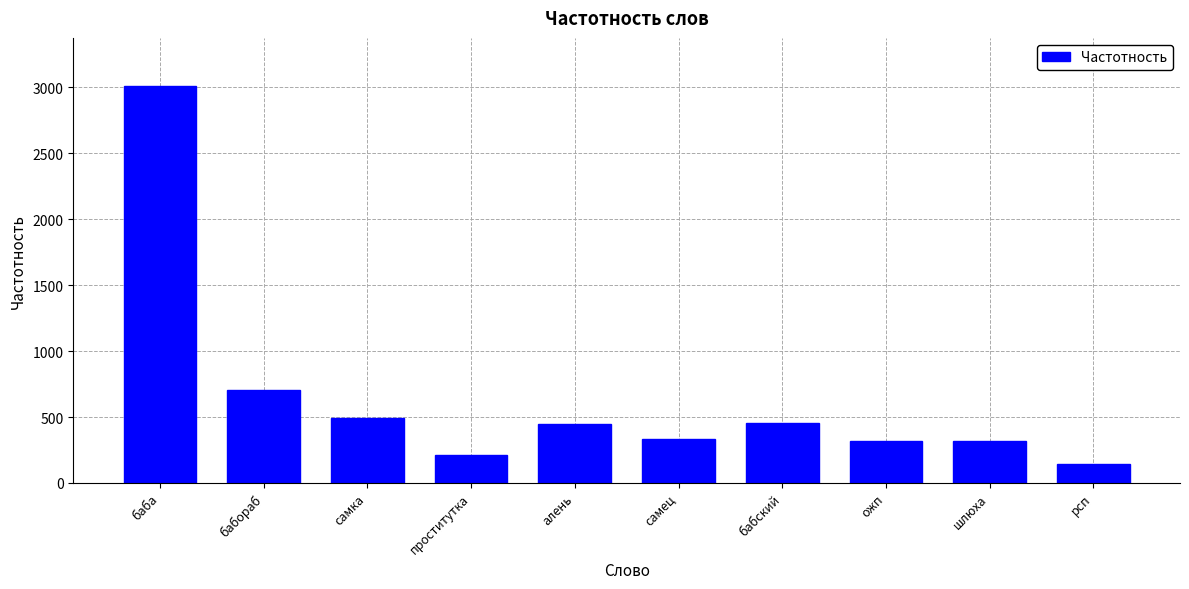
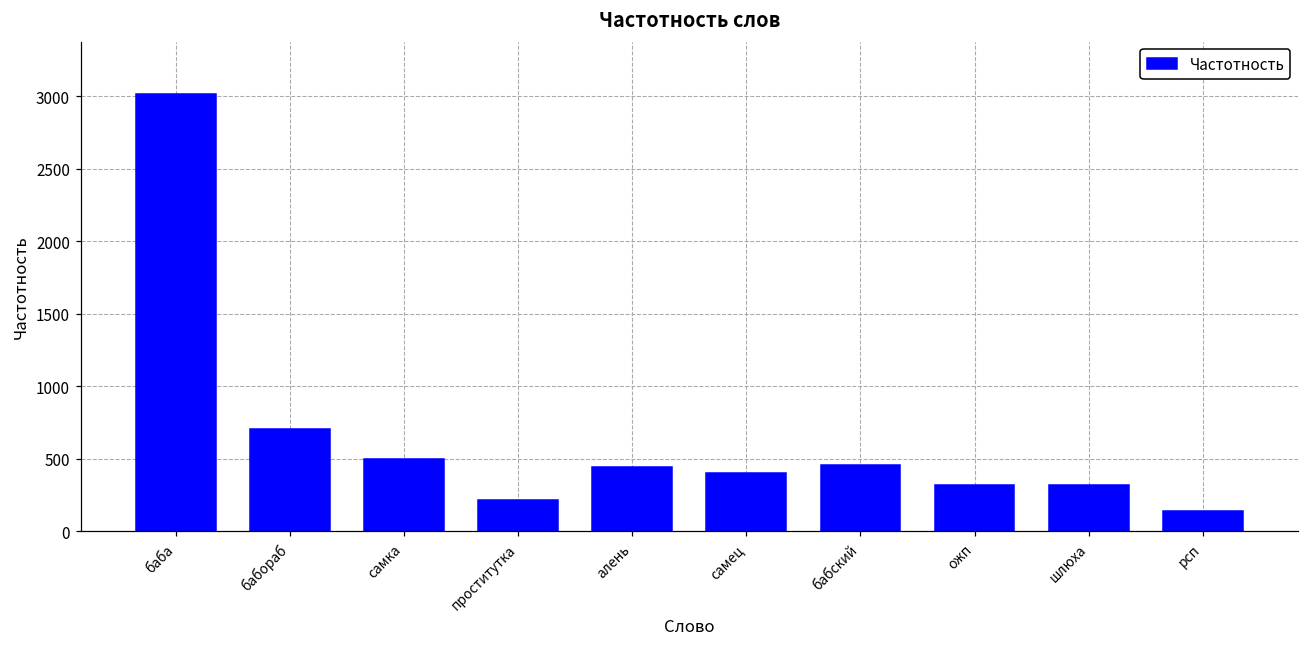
самец: 340 -> 400
